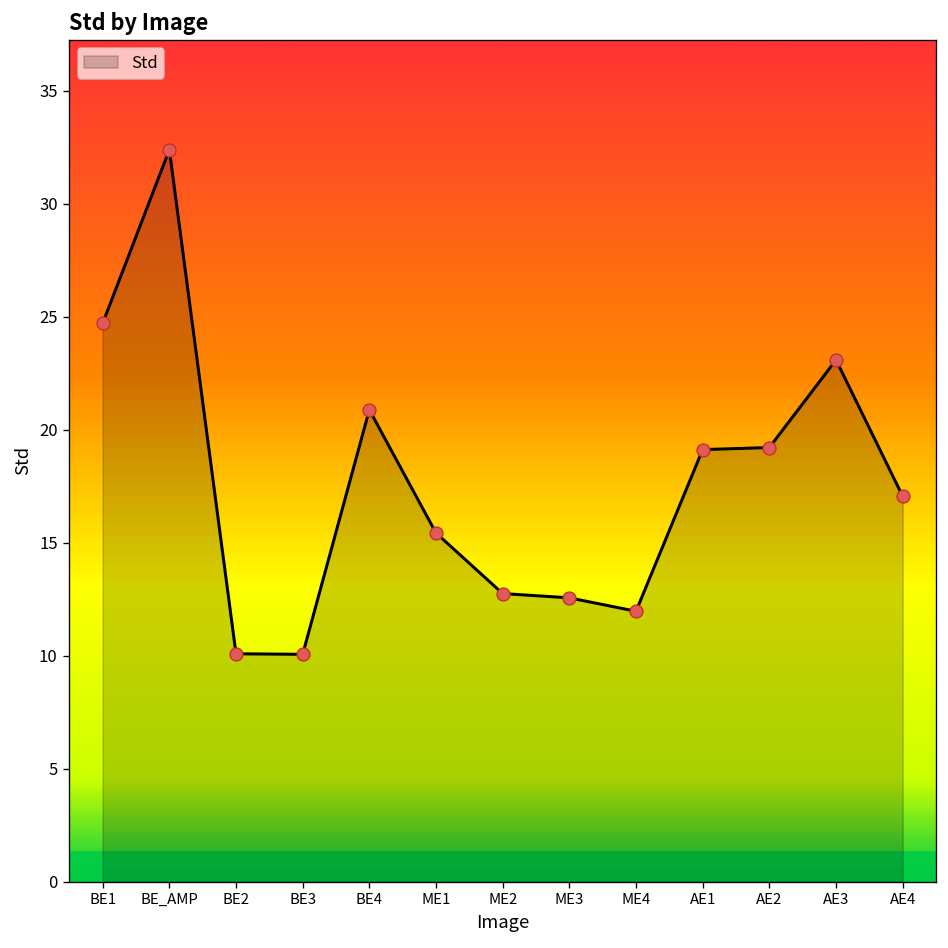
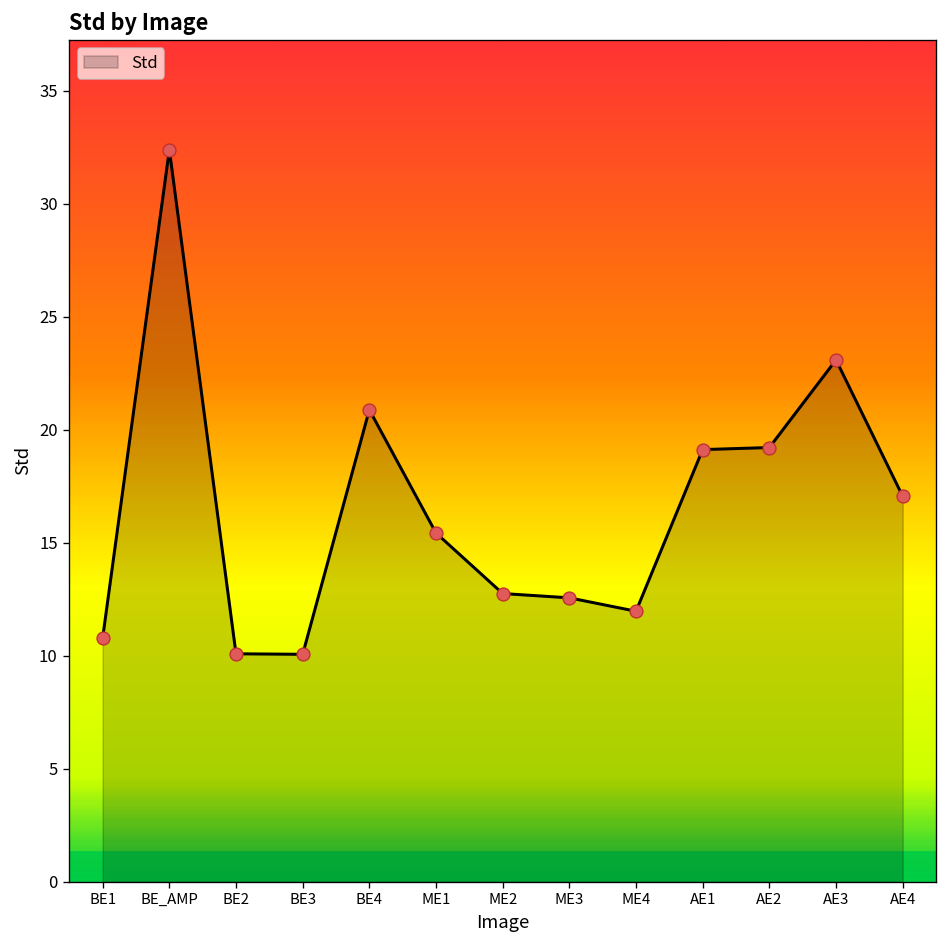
BE1: 24.7 -> 10.8
